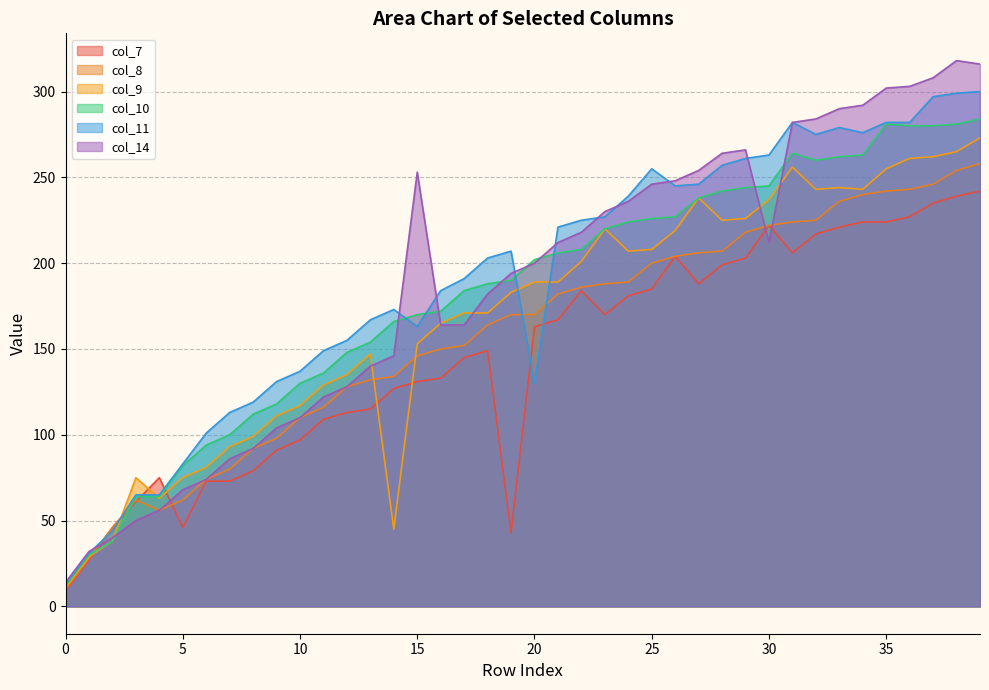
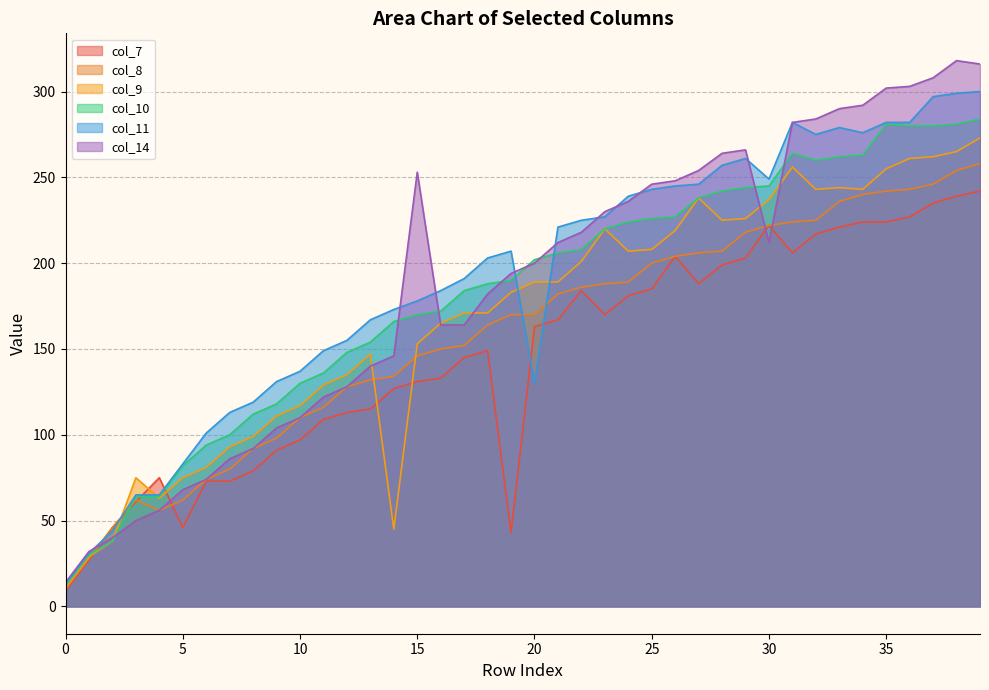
col_11, 15: 163 -> 178
col_11, 25: 255 -> 243
col_11, 30: 263 -> 249
